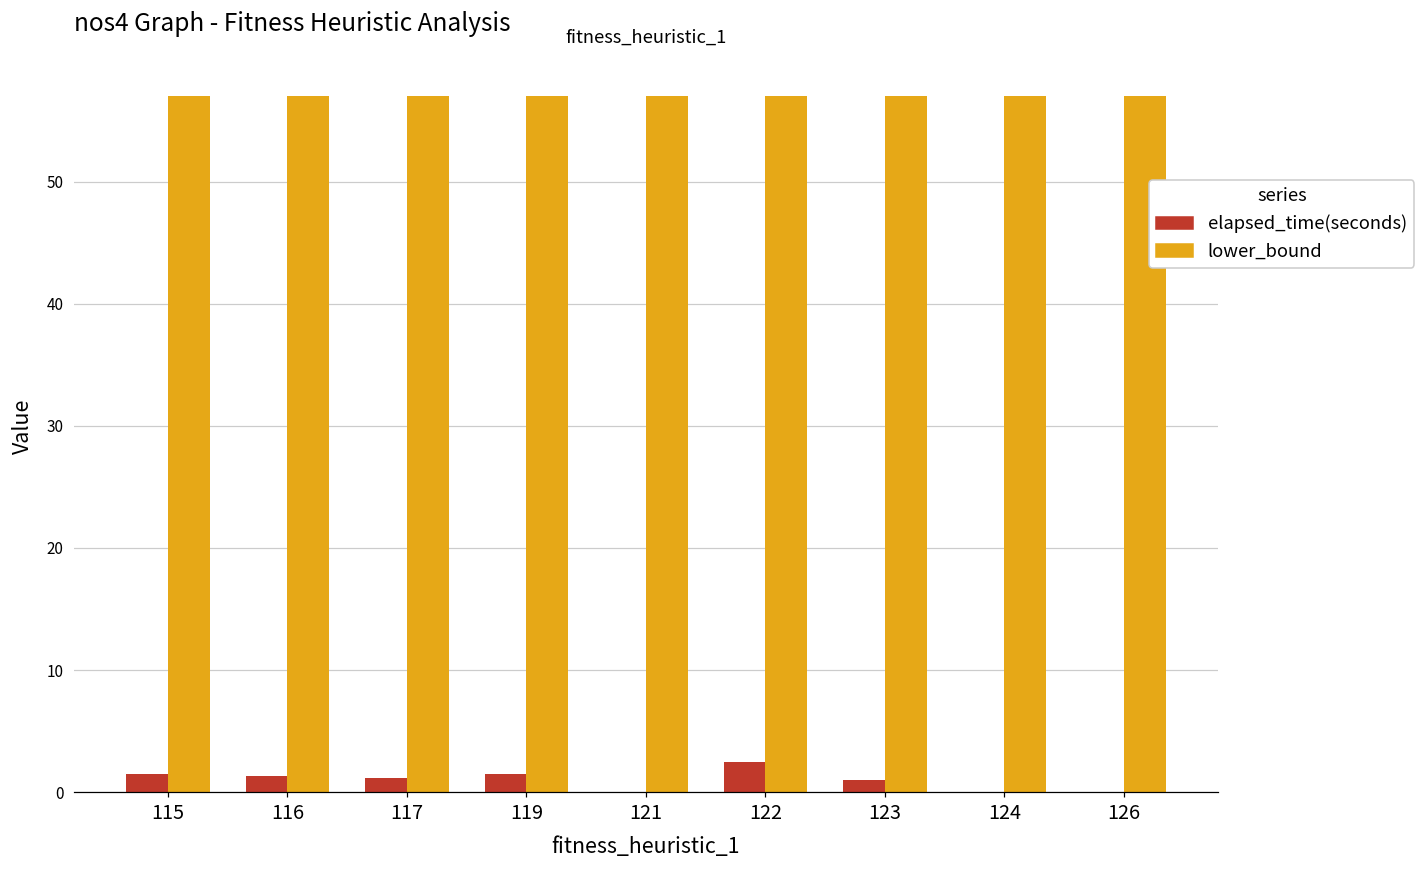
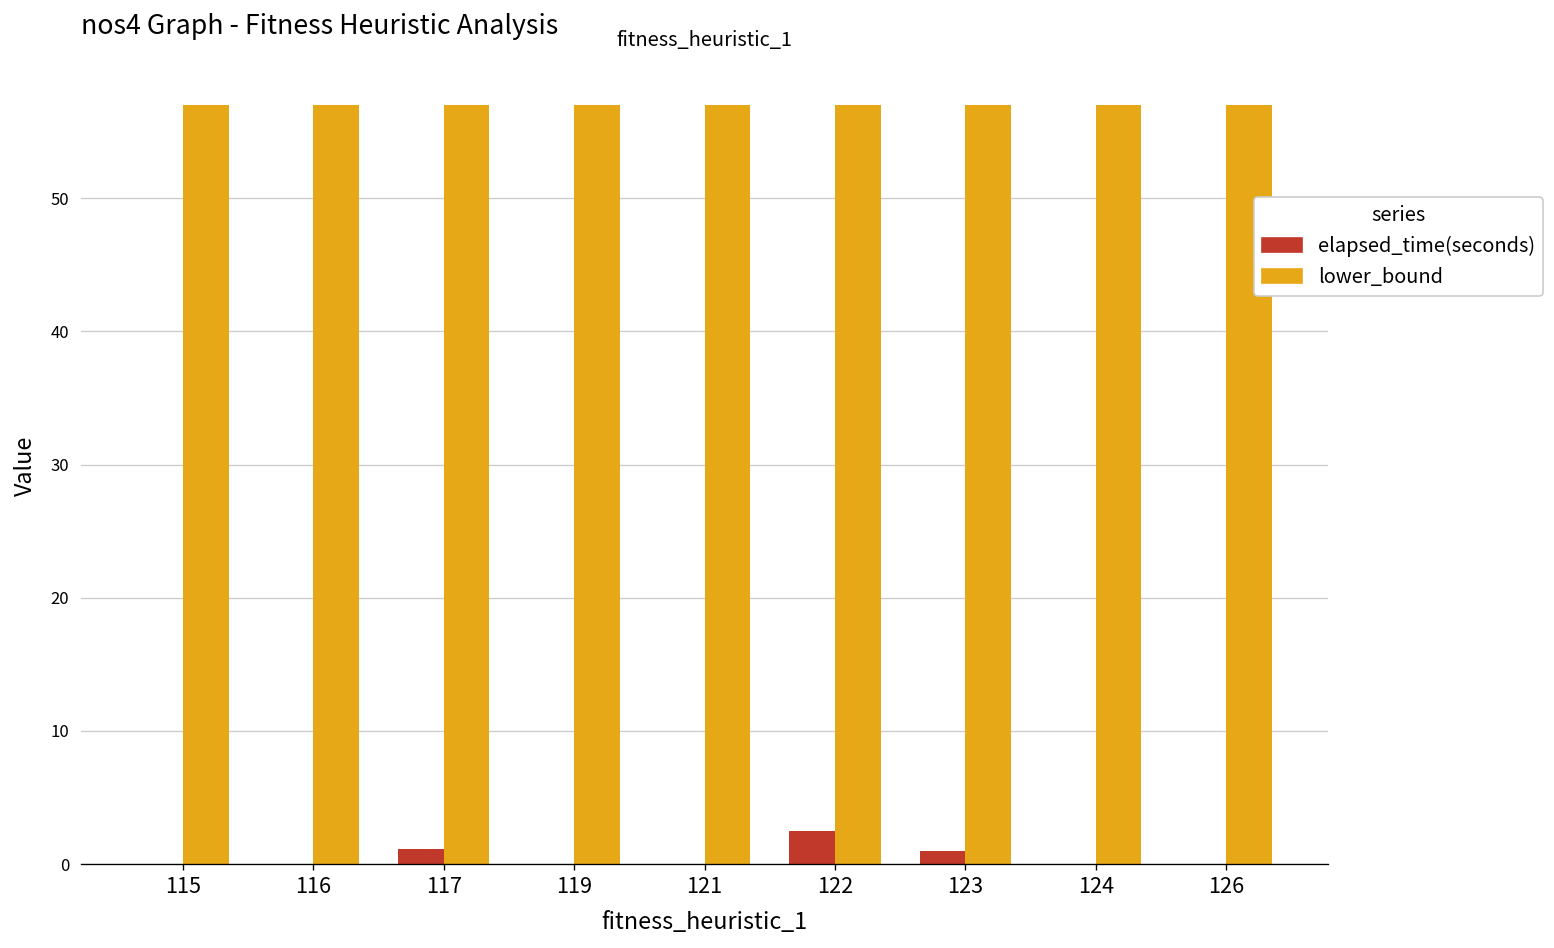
elapsed_time(seconds), 115: 1.5 -> 0.0
elapsed_time(seconds), 116: 1.3 -> 0.0
elapsed_time(seconds), 119: 1.5 -> 0.0
